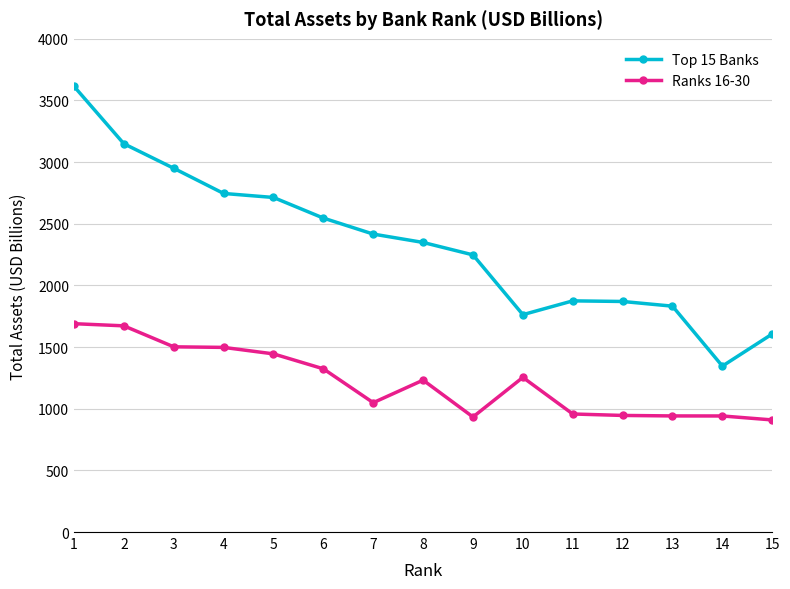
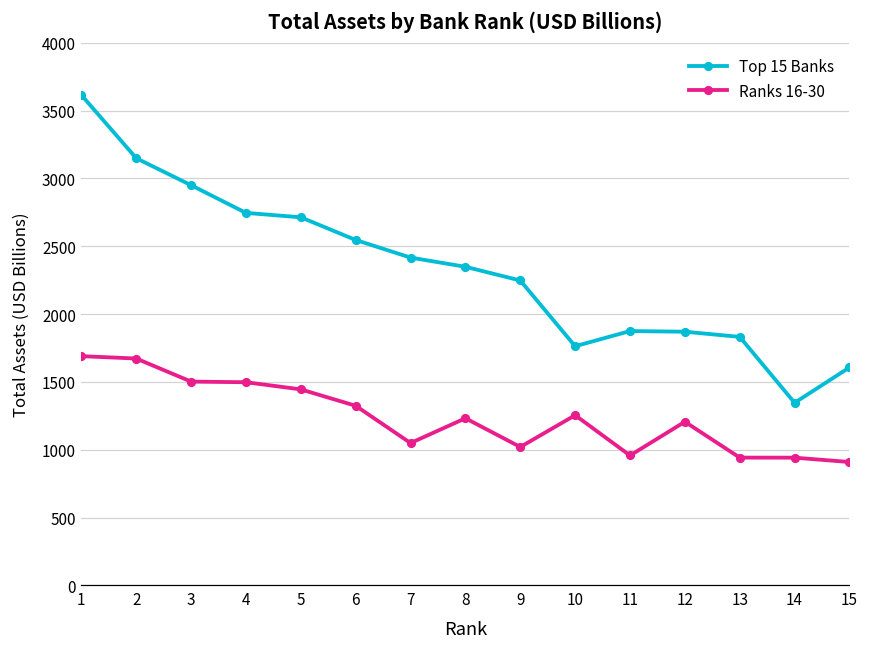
Ranks 16-30, 9: 930 -> 1020
Ranks 16-30, 12: 950 -> 1210
